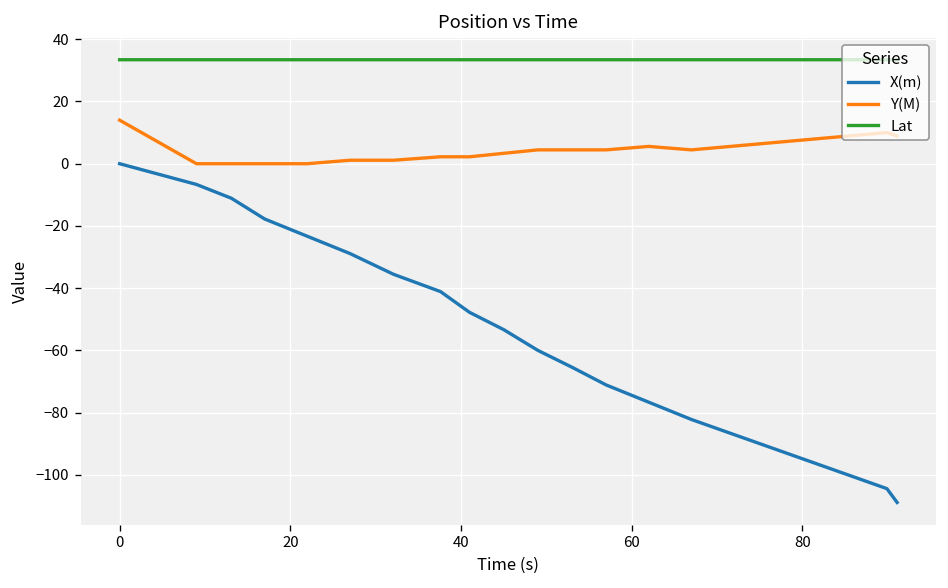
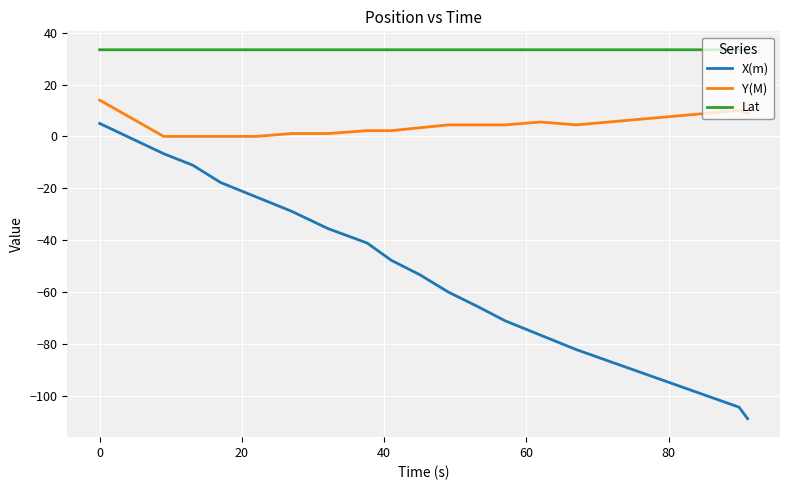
X(m), 0: 0 -> 5
